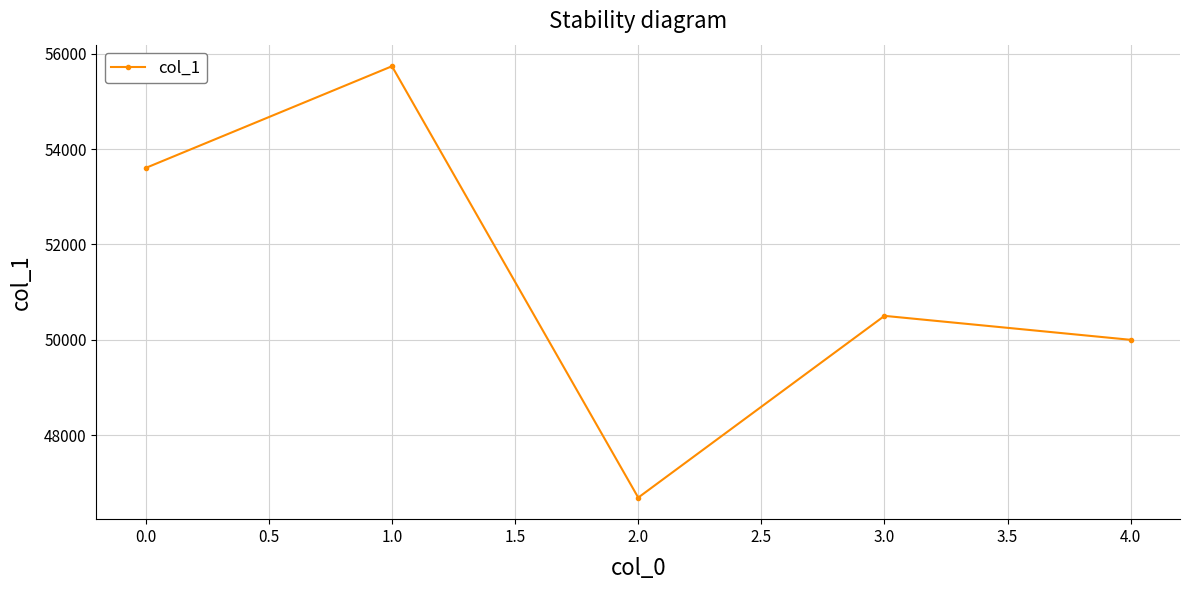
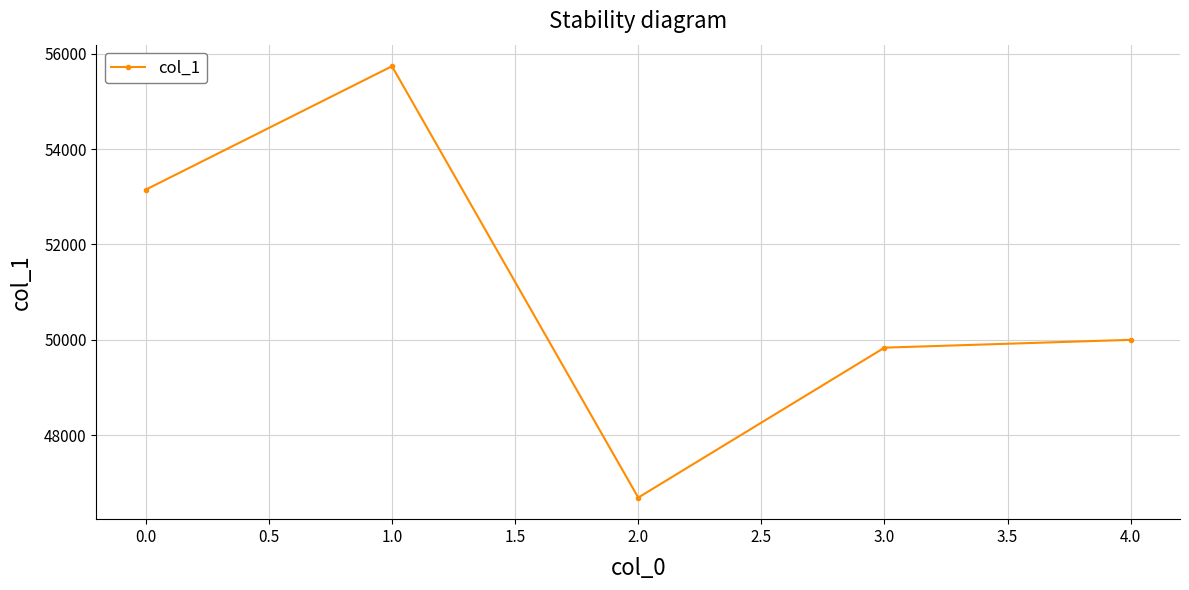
0.0: 53600 -> 53100
3.0: 50500 -> 49800
